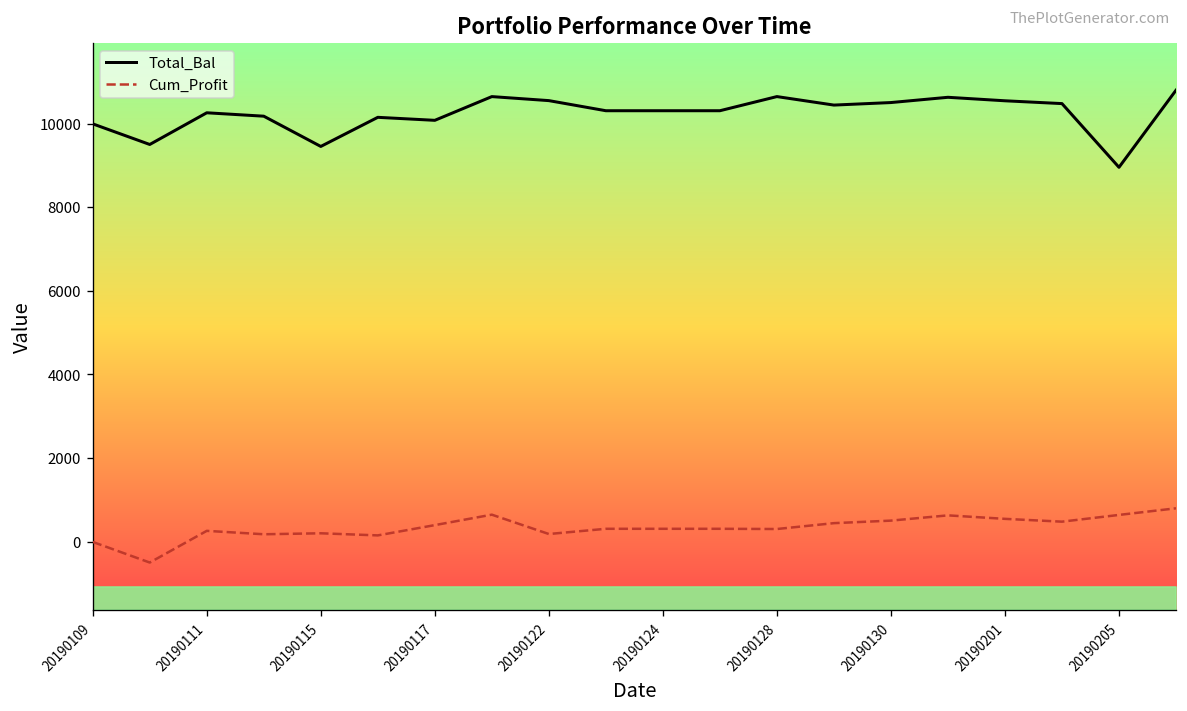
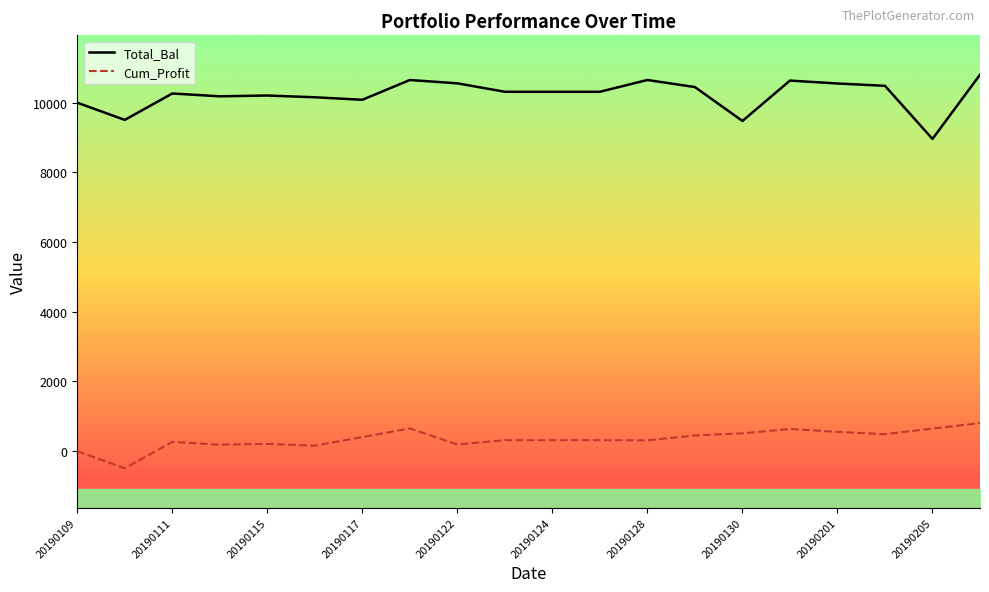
Total_Bal, 20190115: 9500 -> 10200
Total_Bal, 20190130: 10500 -> 9500
